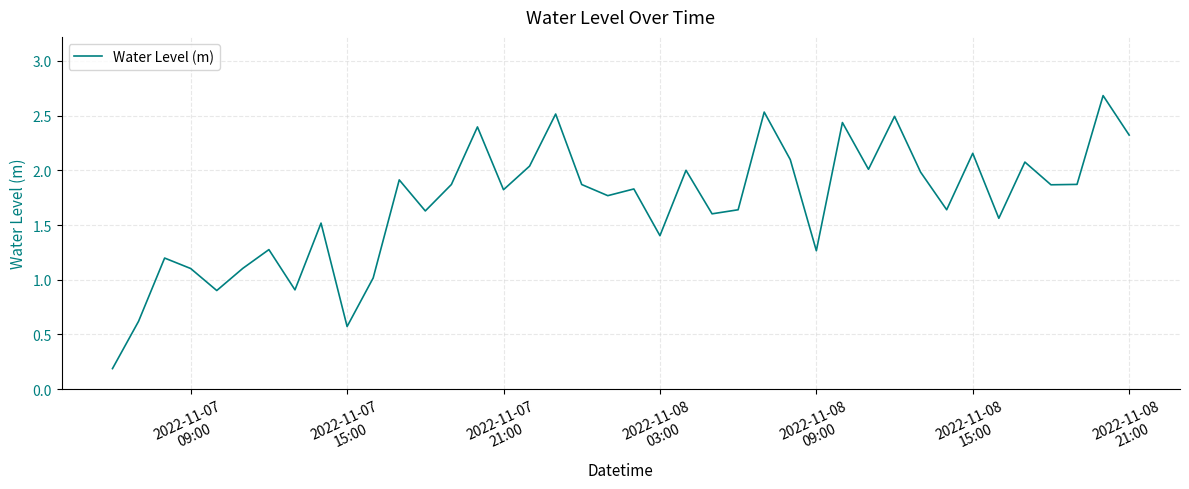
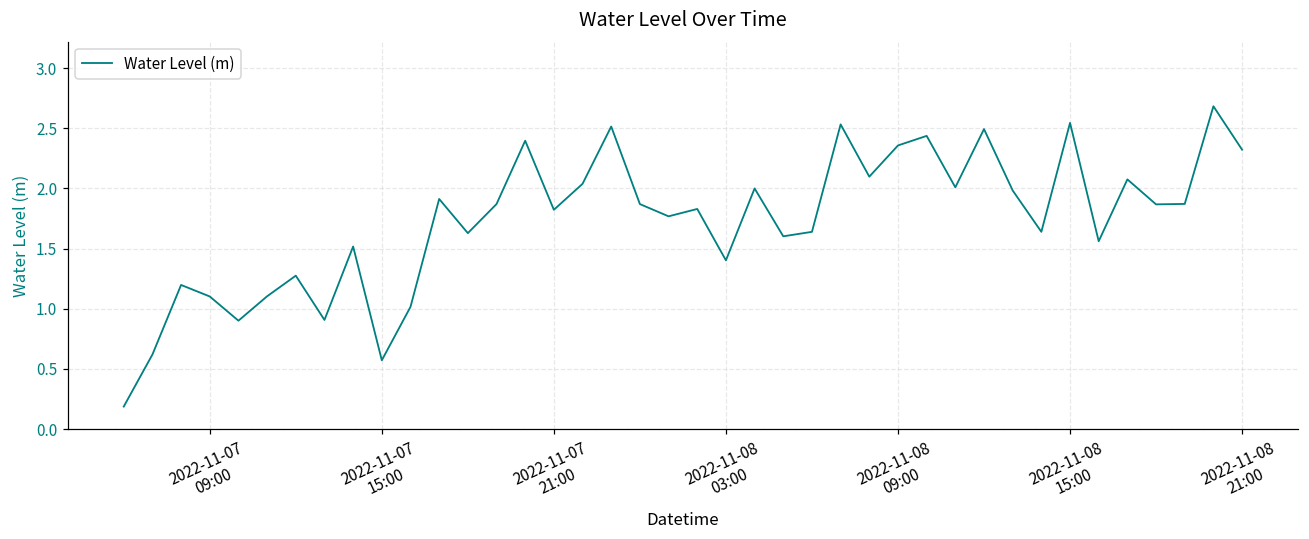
2022-11-08 09:00: 1.27 -> 2.36
2022-11-08 15:00: 2.16 -> 2.55
